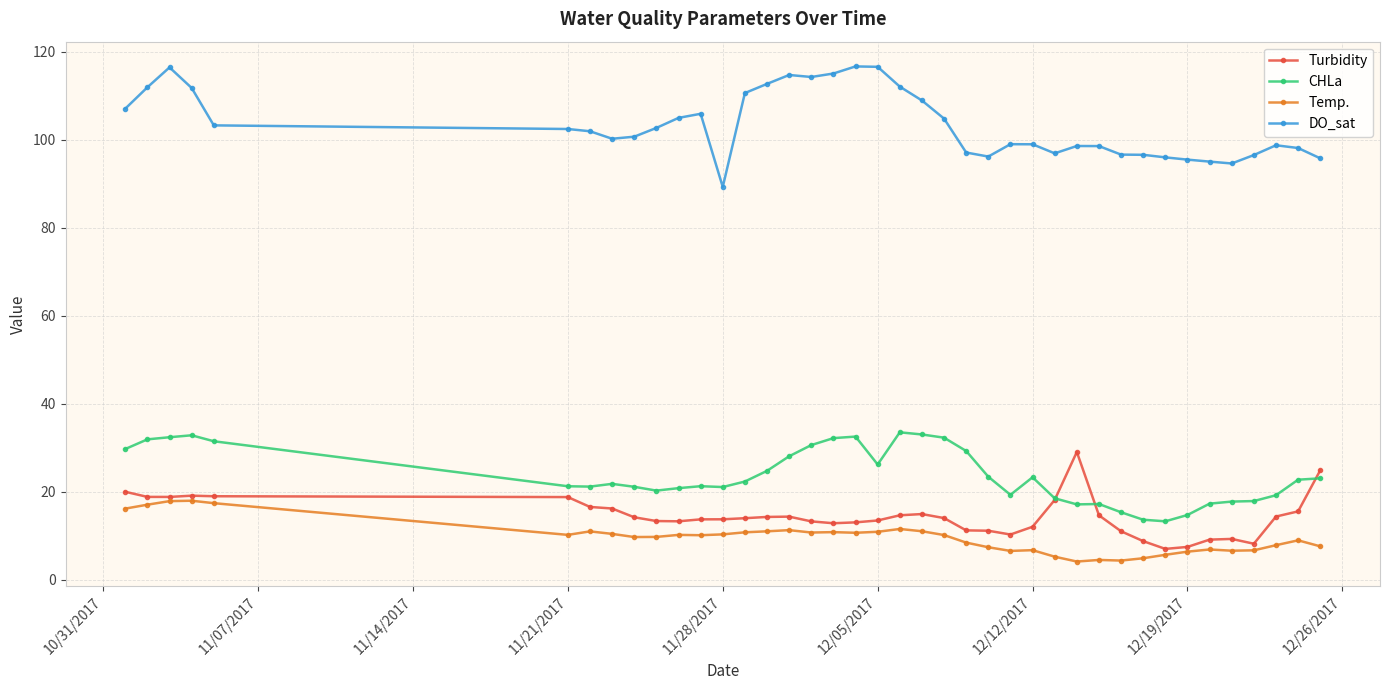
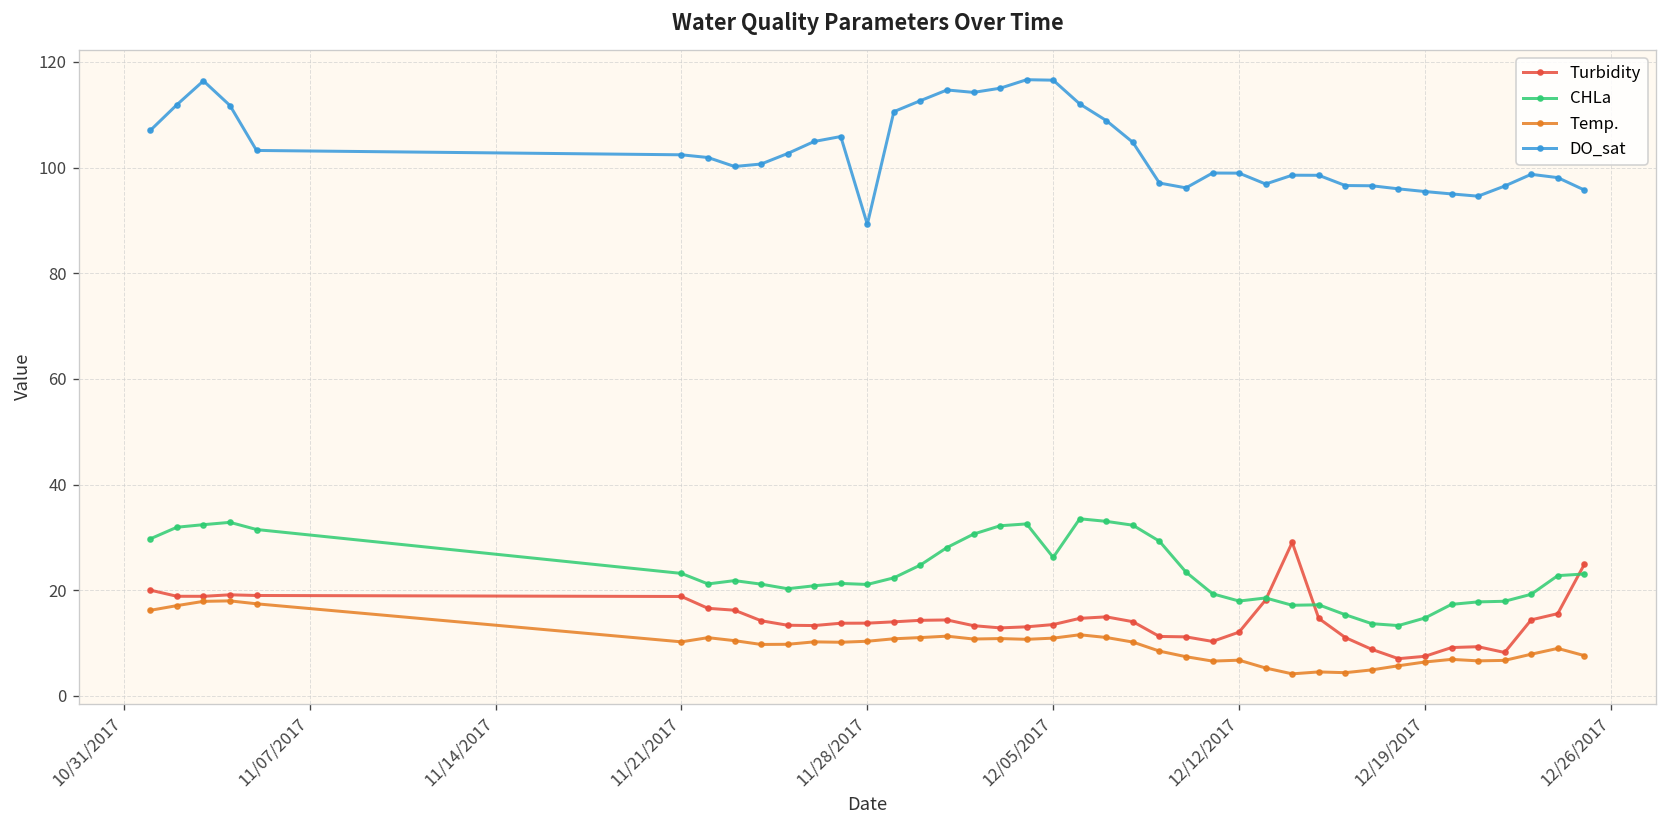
CHLa, 11/21/2017: 21 -> 23
CHLa, 12/12/2017: 23 -> 18
